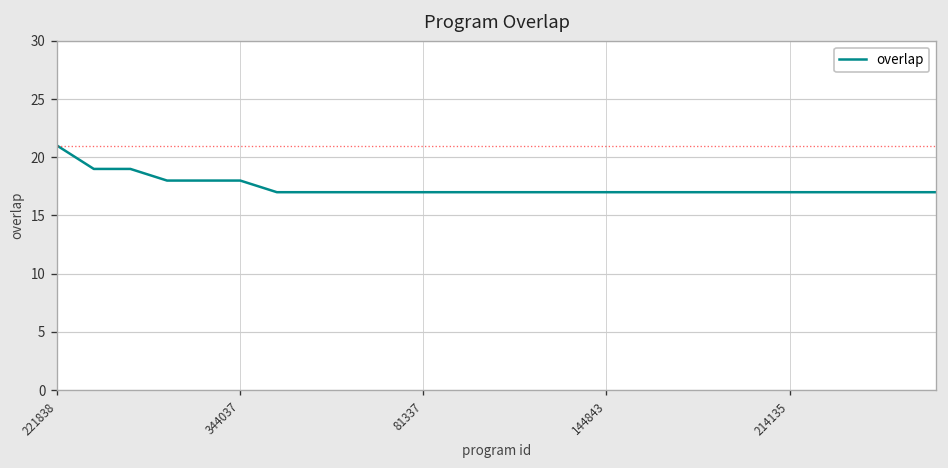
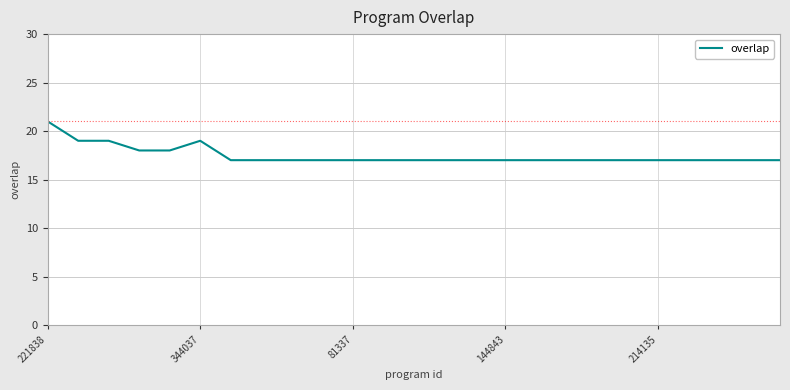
344037: 18 -> 19
